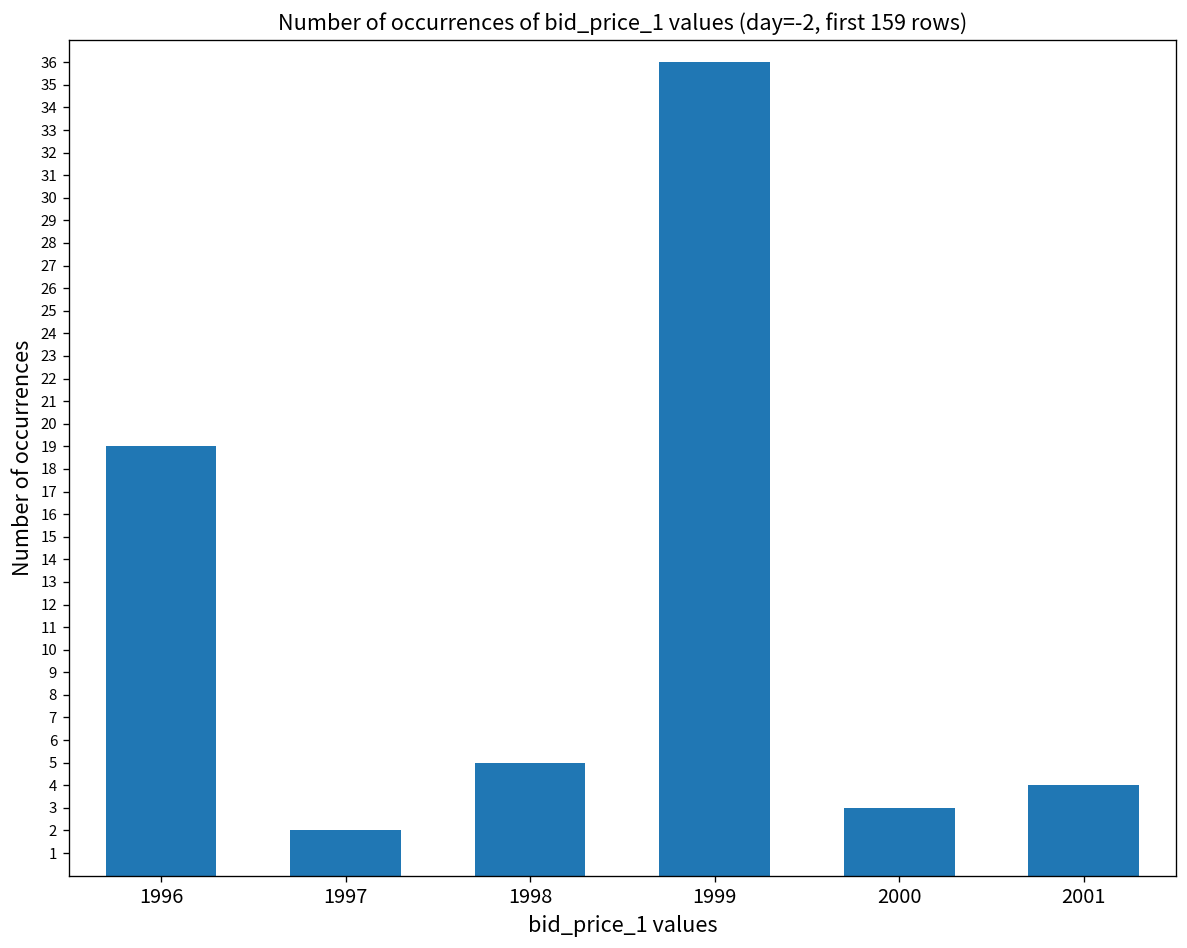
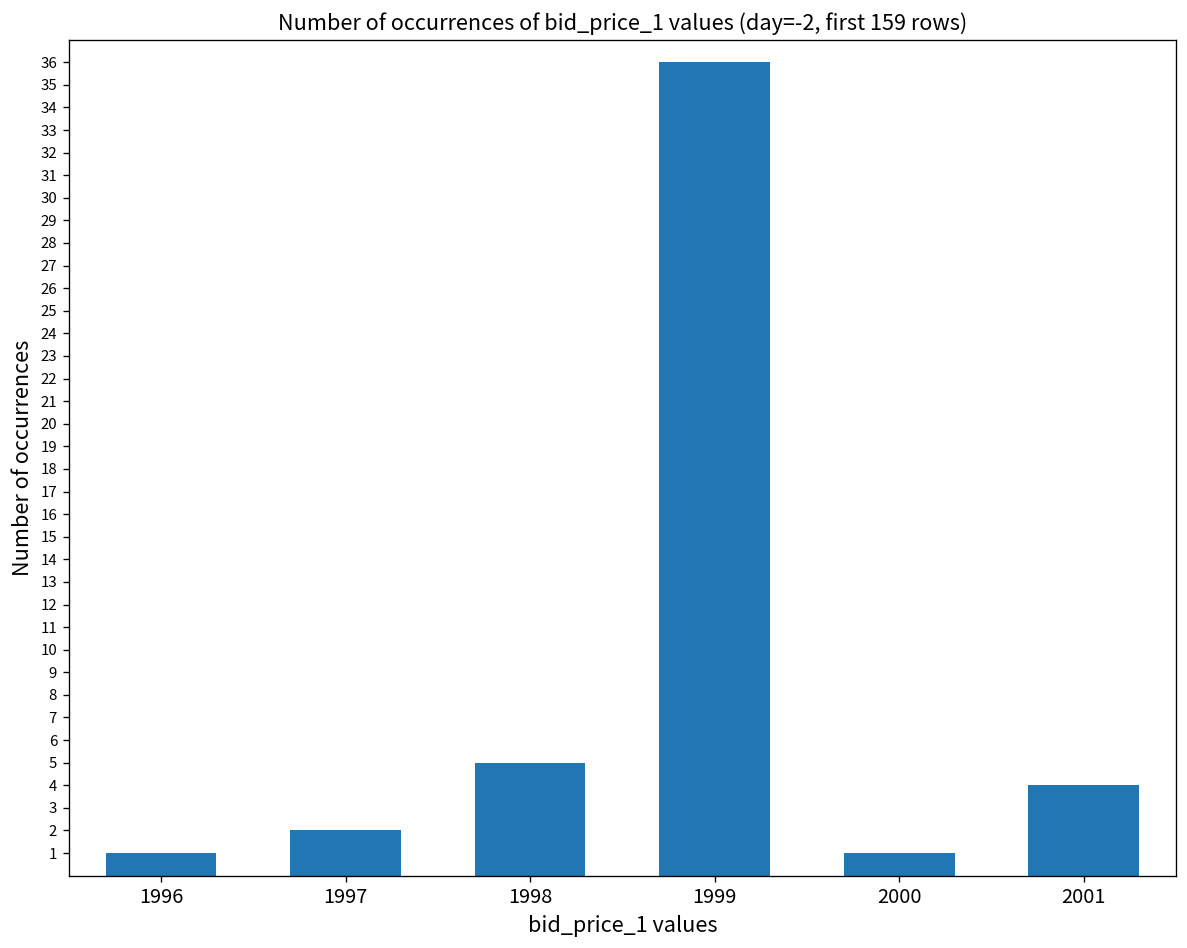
1996: 19 -> 1
2000: 3 -> 1
